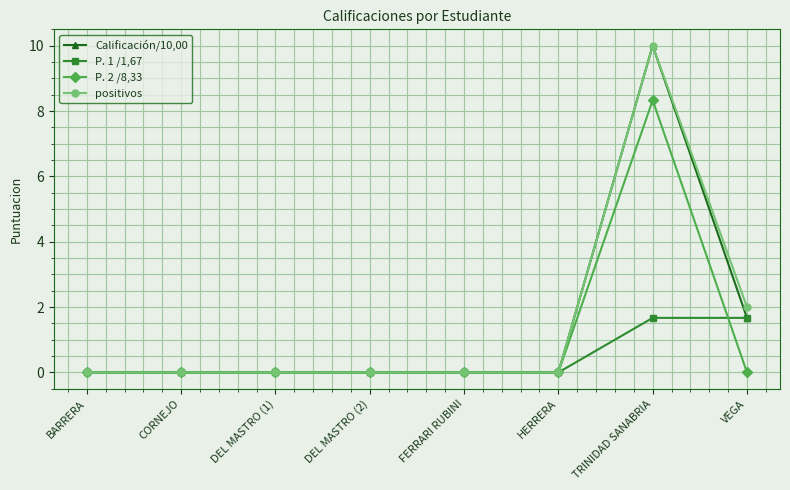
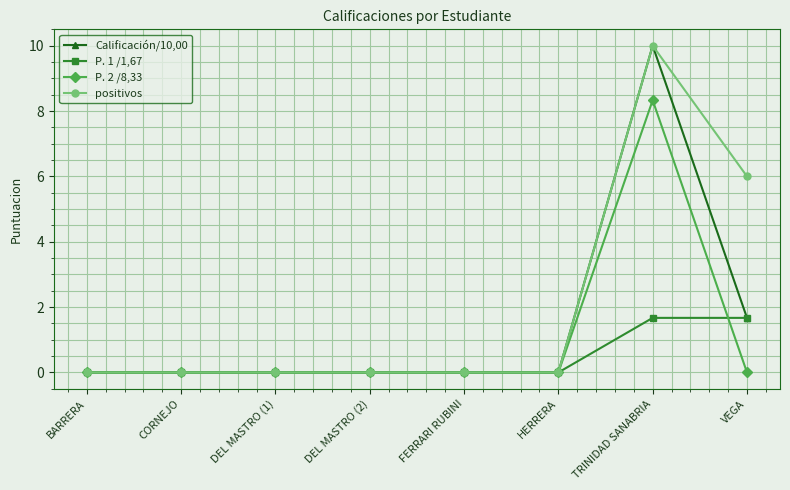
positivos, VEGA: 2 -> 6
